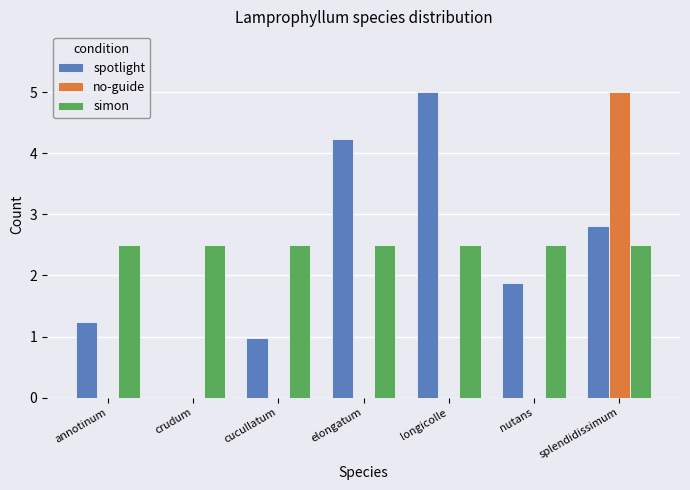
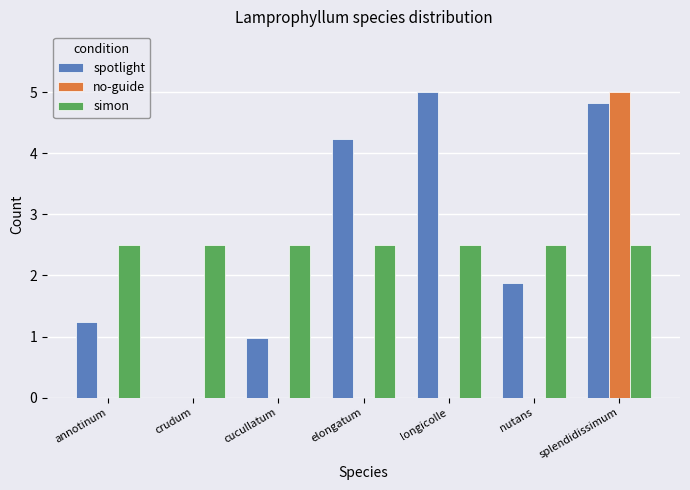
spotlight, splendidissimum: 2.8 -> 4.8
